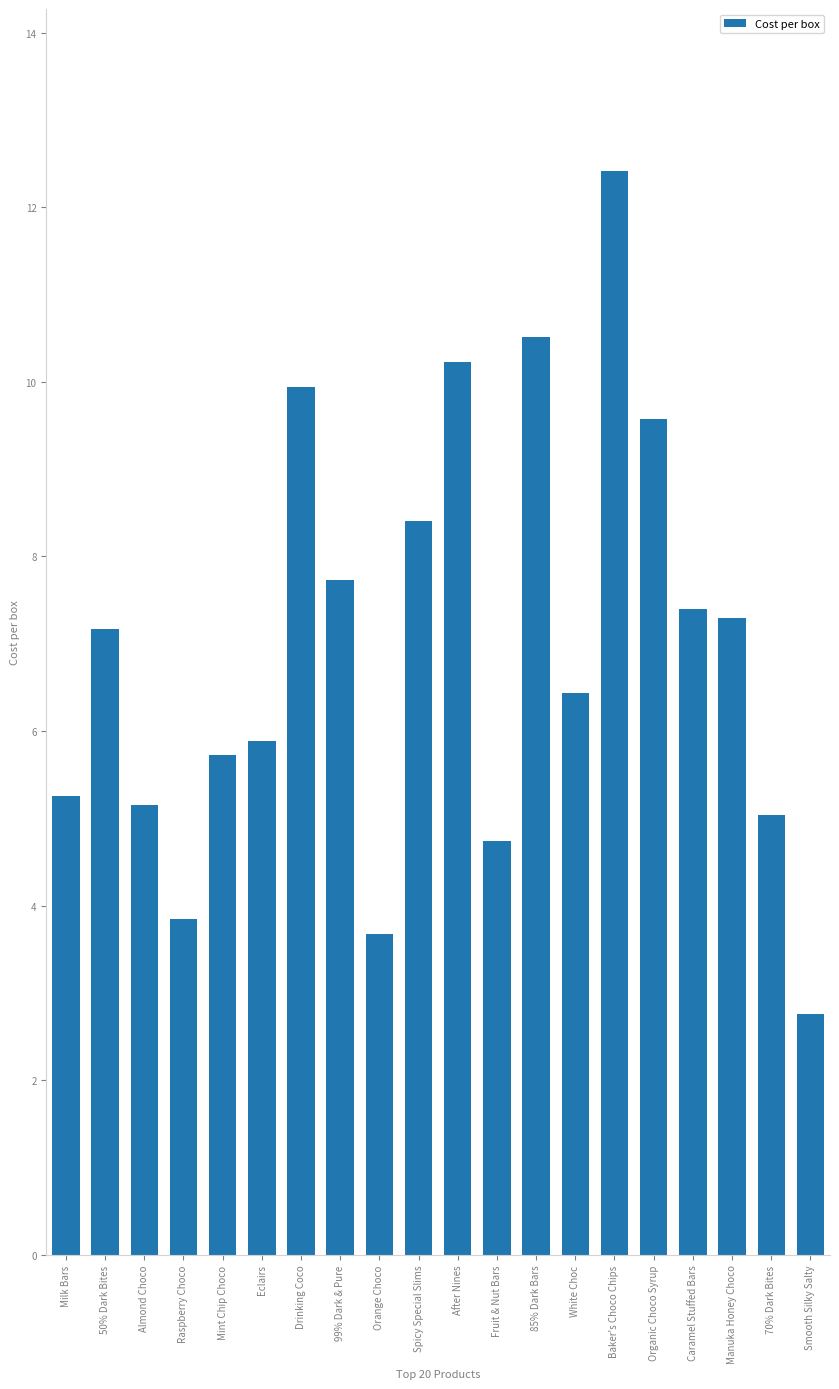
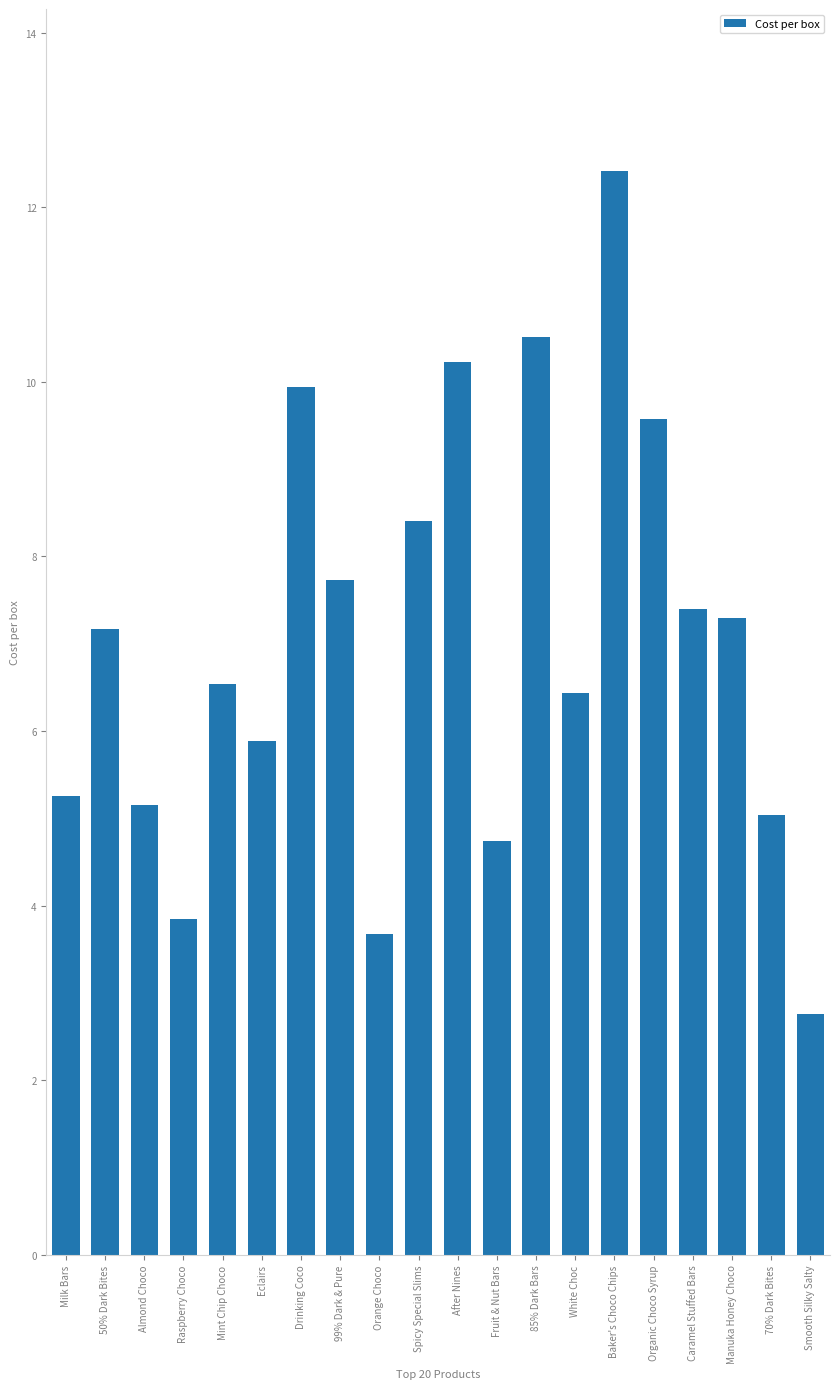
Mint Chip Choco: 5.7 -> 6.5
